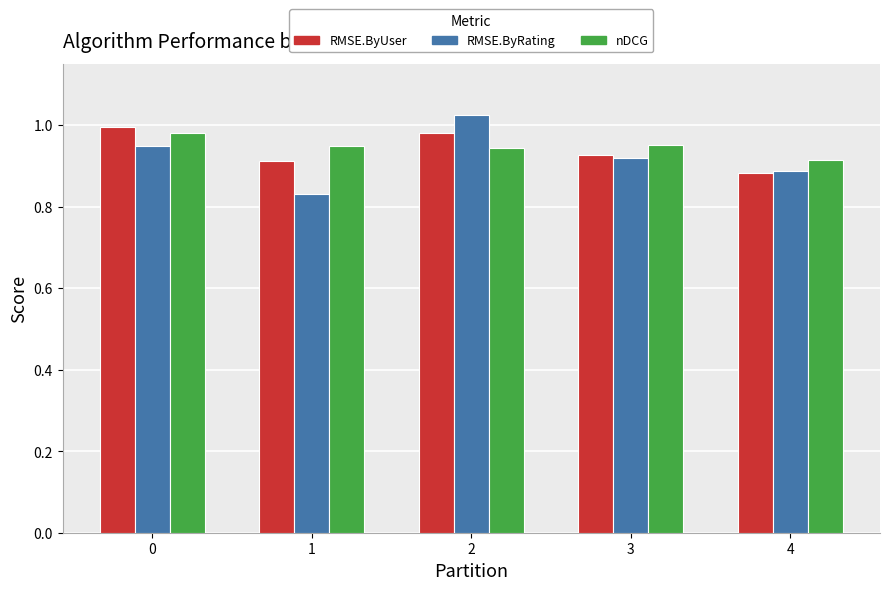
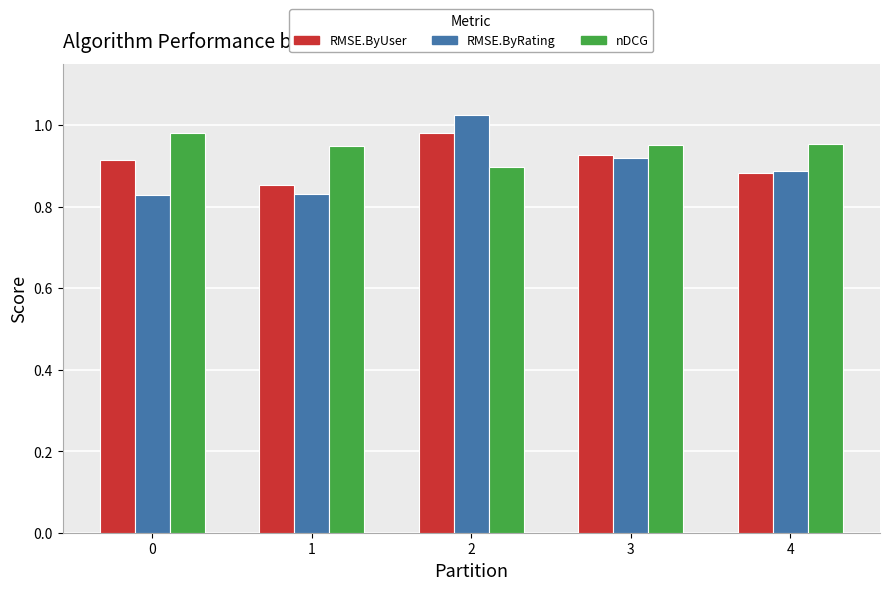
RMSE.ByUser, 0: 0.99 -> 0.91
RMSE.ByRating, 0: 0.95 -> 0.83
RMSE.ByUser, 1: 0.91 -> 0.85
nDCG, 2: 0.94 -> 0.90
nDCG, 4: 0.91 -> 0.95
